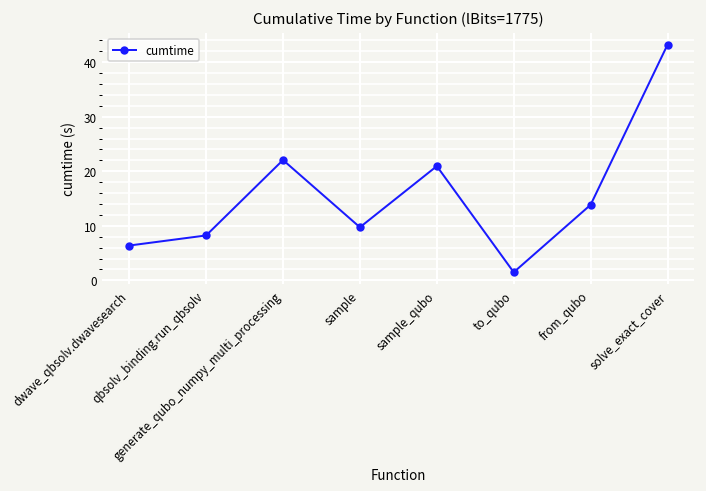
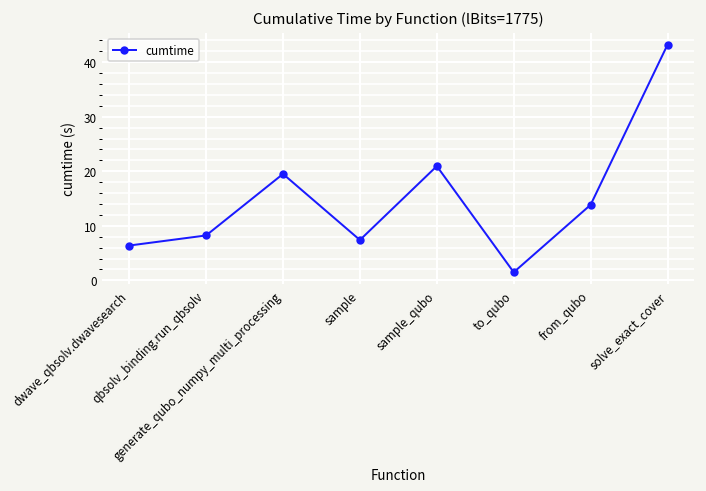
generate_qubo_numpy_multi_processing: 22 -> 20
sample: 10 -> 7
